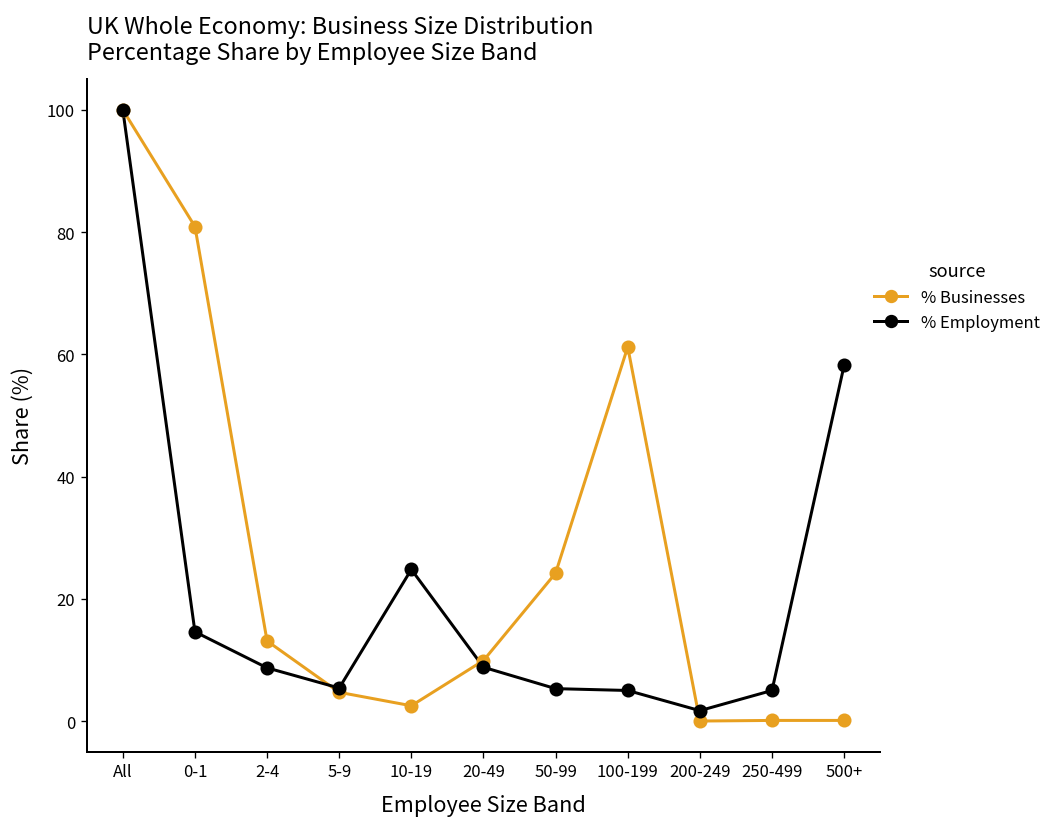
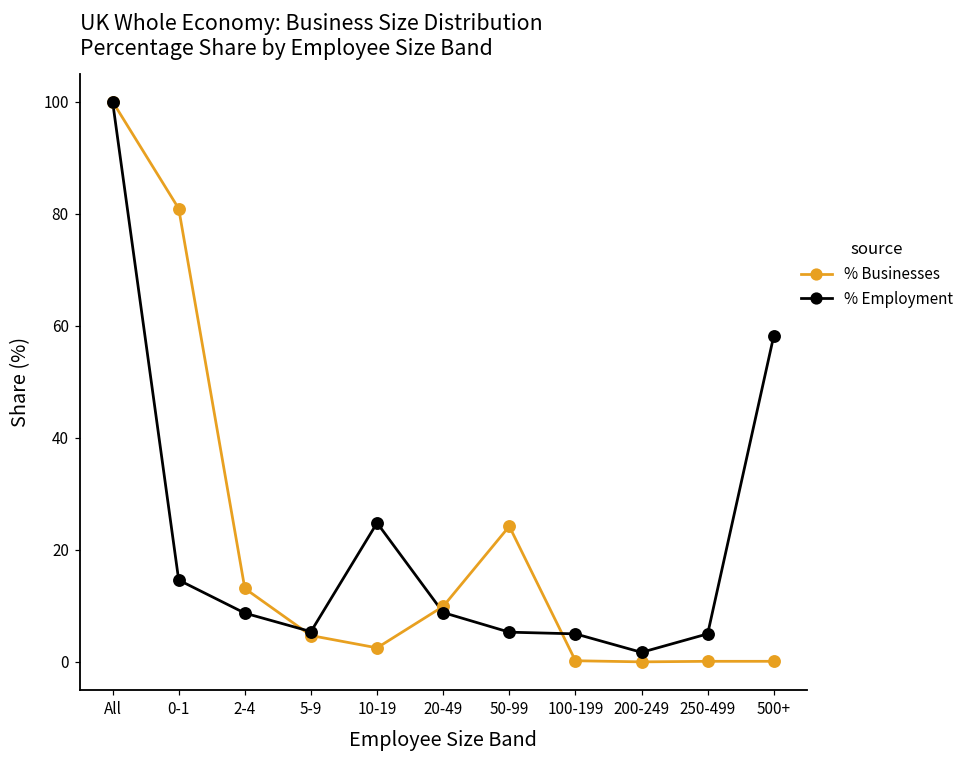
% Businesses, 100-199: 61 -> 0
